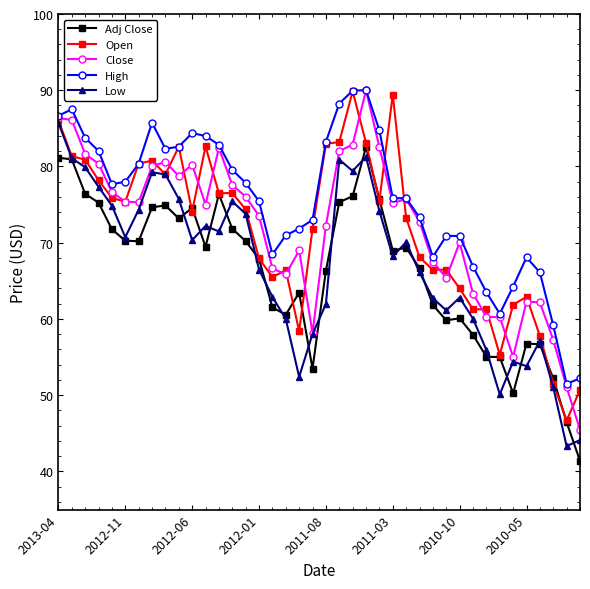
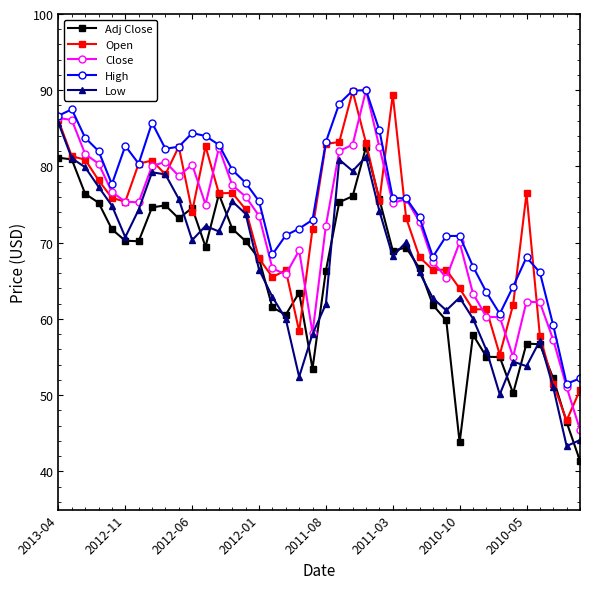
High, 2012-11: 78 -> 83
Adj Close, 2010-10: 60 -> 44
Open, 2010-05: 63 -> 76
